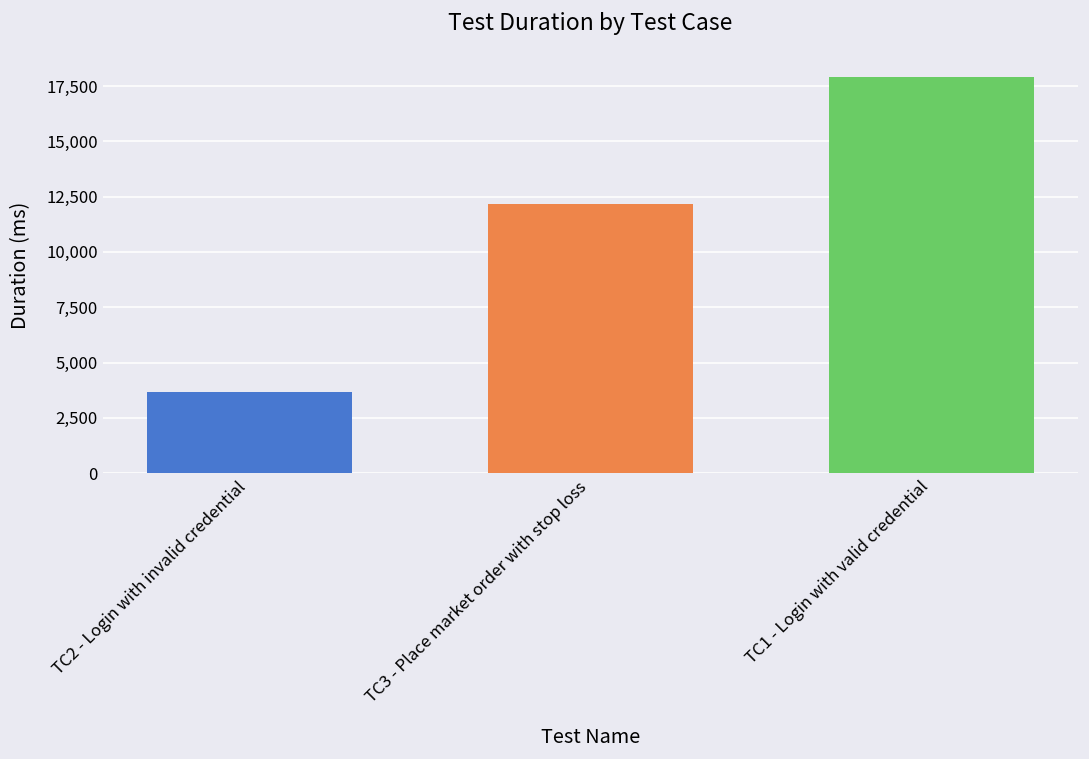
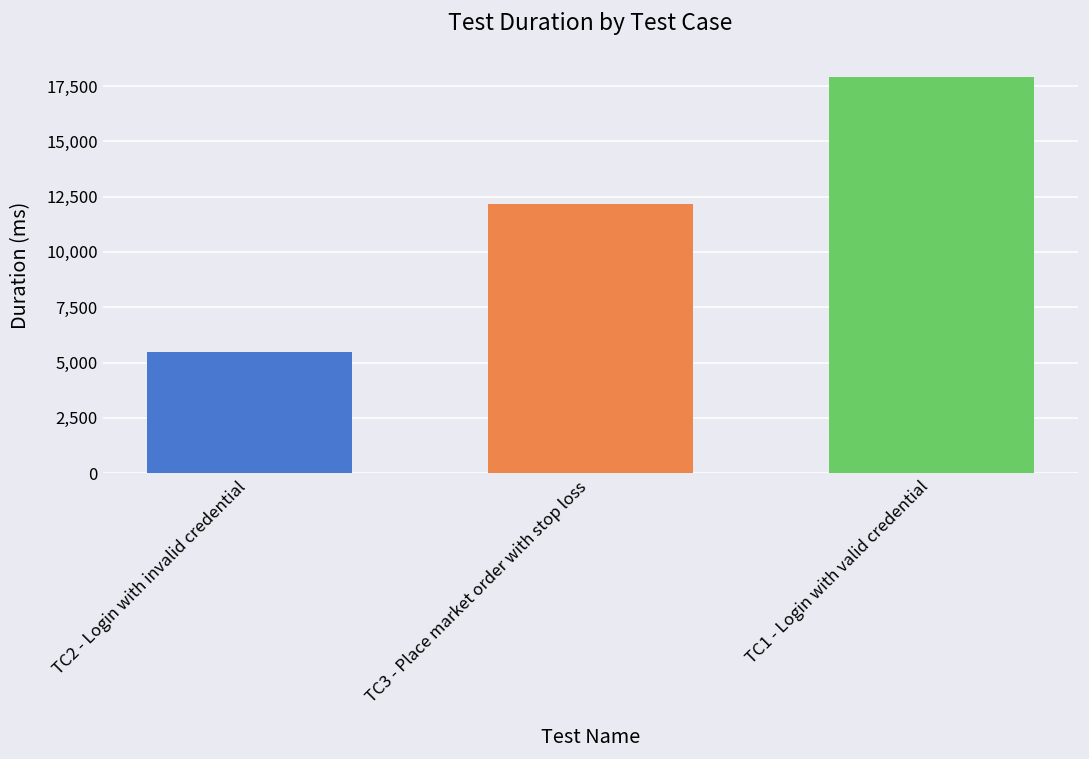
TC2 - Login with invalid credential: 3,700 -> 5,500
